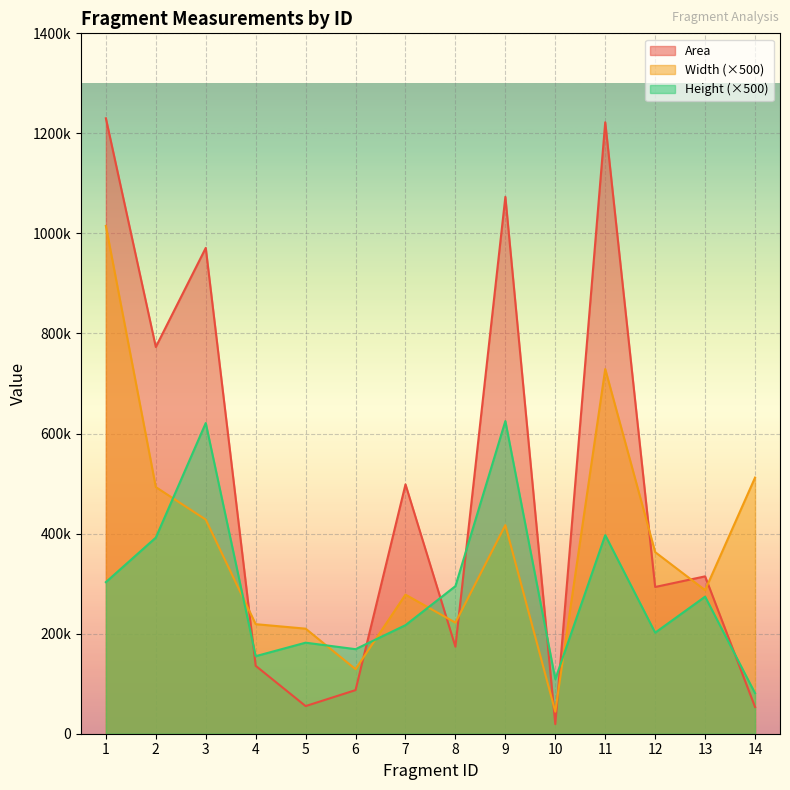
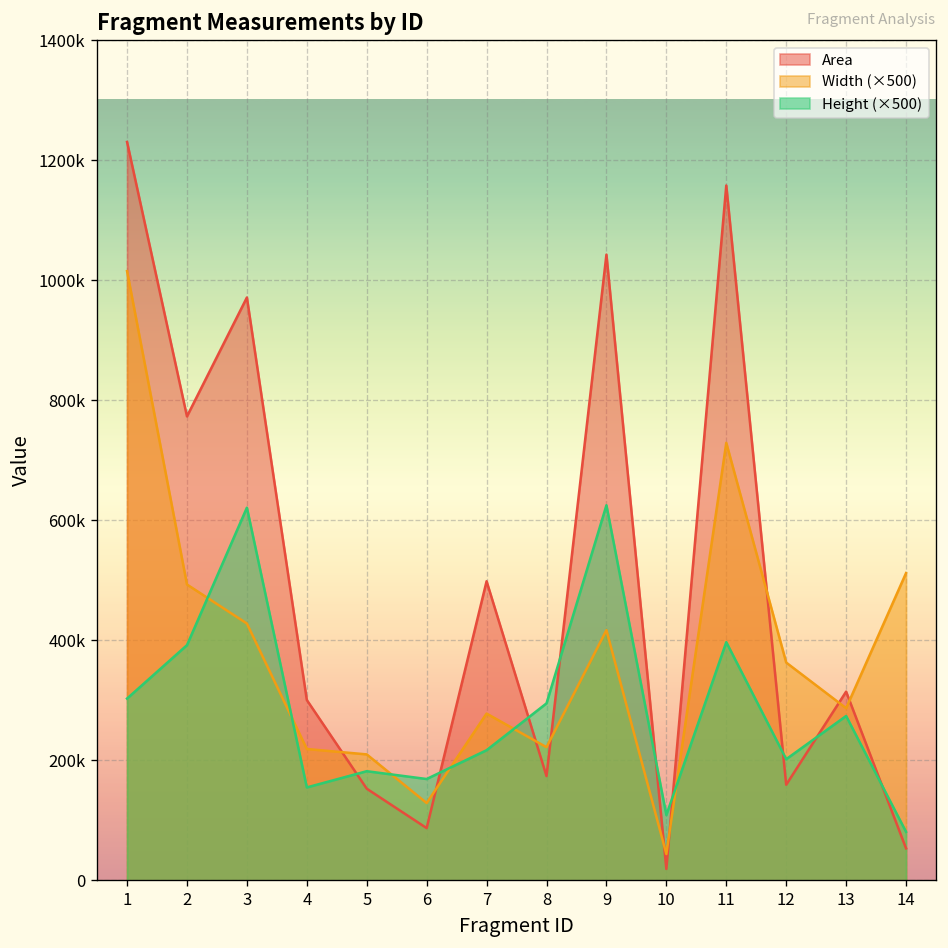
Area, 4: 140000 -> 300000
Area, 5: 60000 -> 150000
Area, 9: 1070000 -> 1040000
Area, 11: 1220000 -> 1160000
Area, 12: 290000 -> 160000
